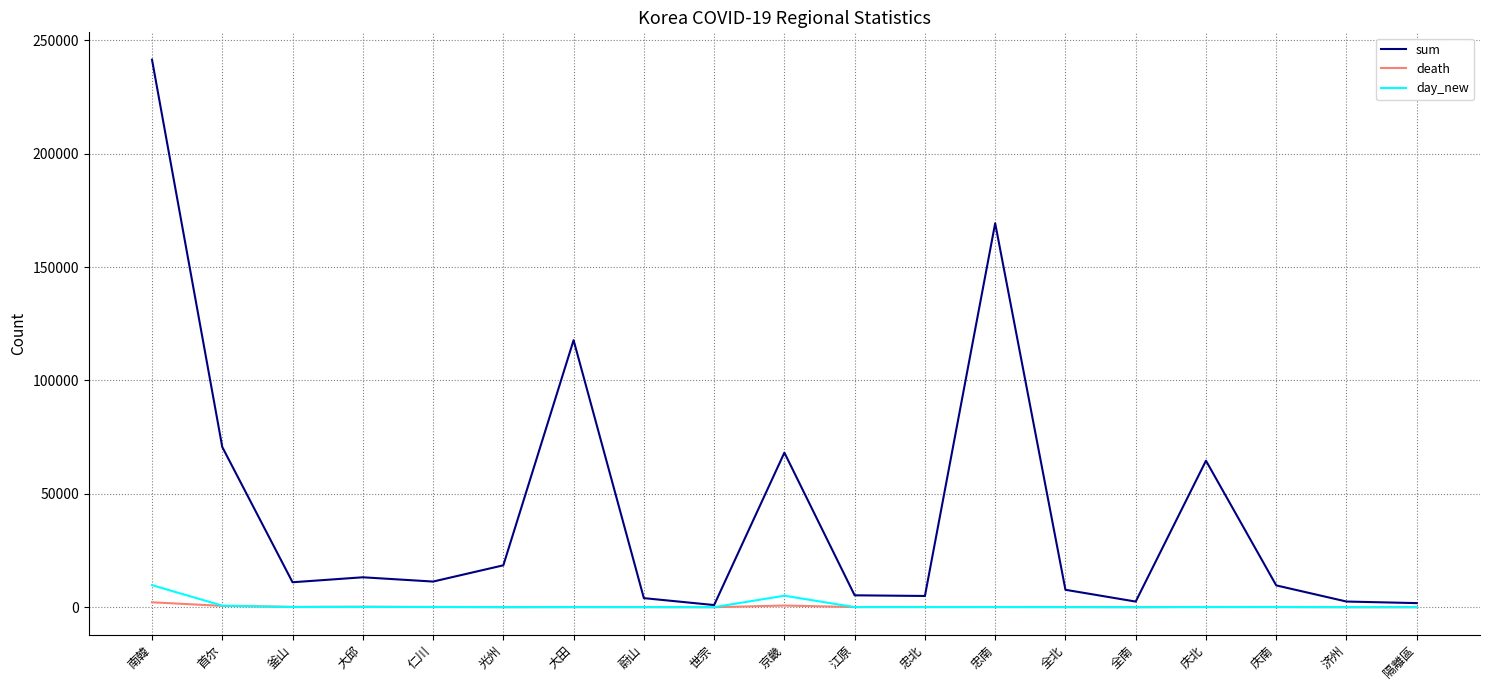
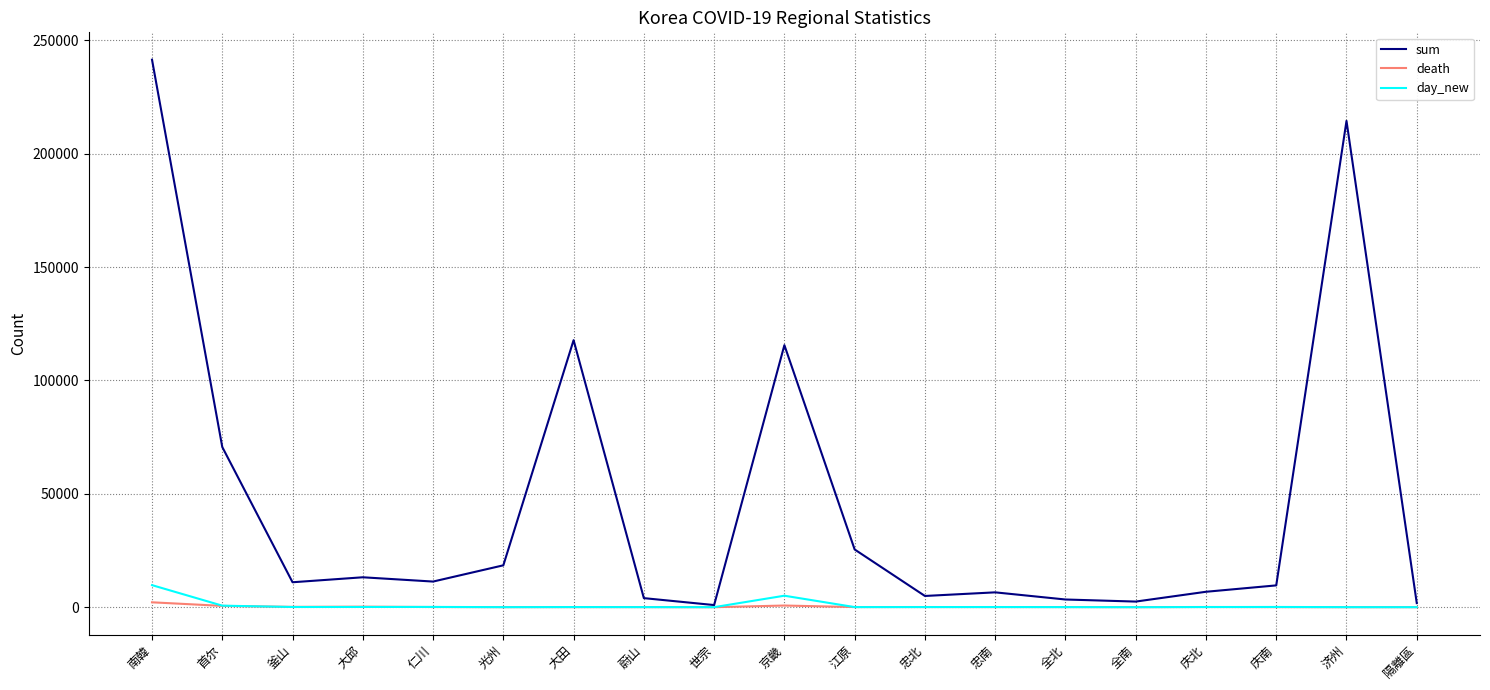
sum, 京畿: 68000 -> 116000
sum, 江原: 5000 -> 25000
sum, 忠南: 169000 -> 7000
sum, 全北: 8000 -> 3000
sum, 庆北: 65000 -> 7000
sum, 济州: 2000 -> 214000
